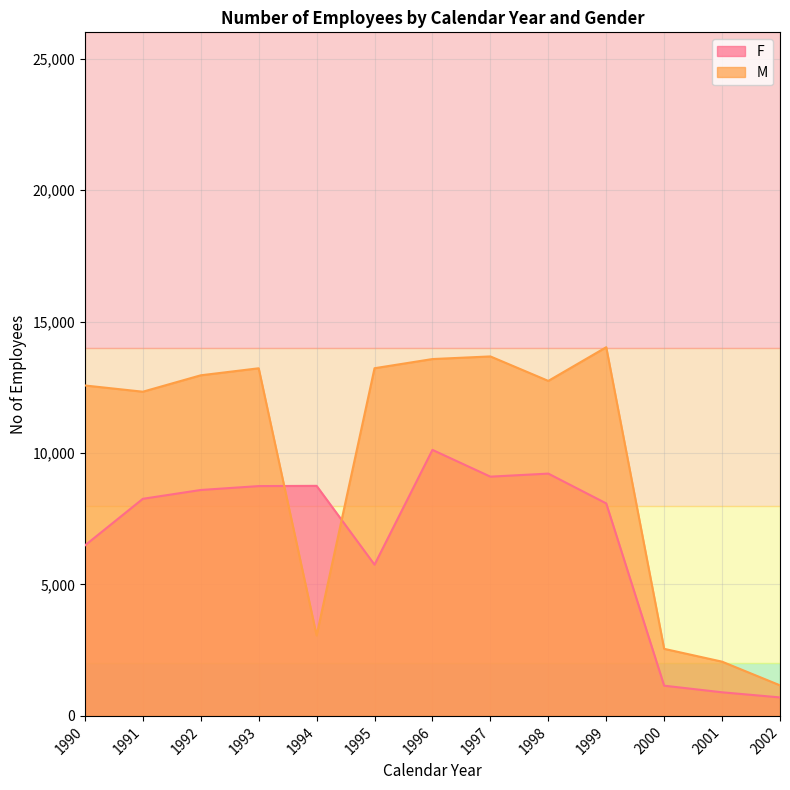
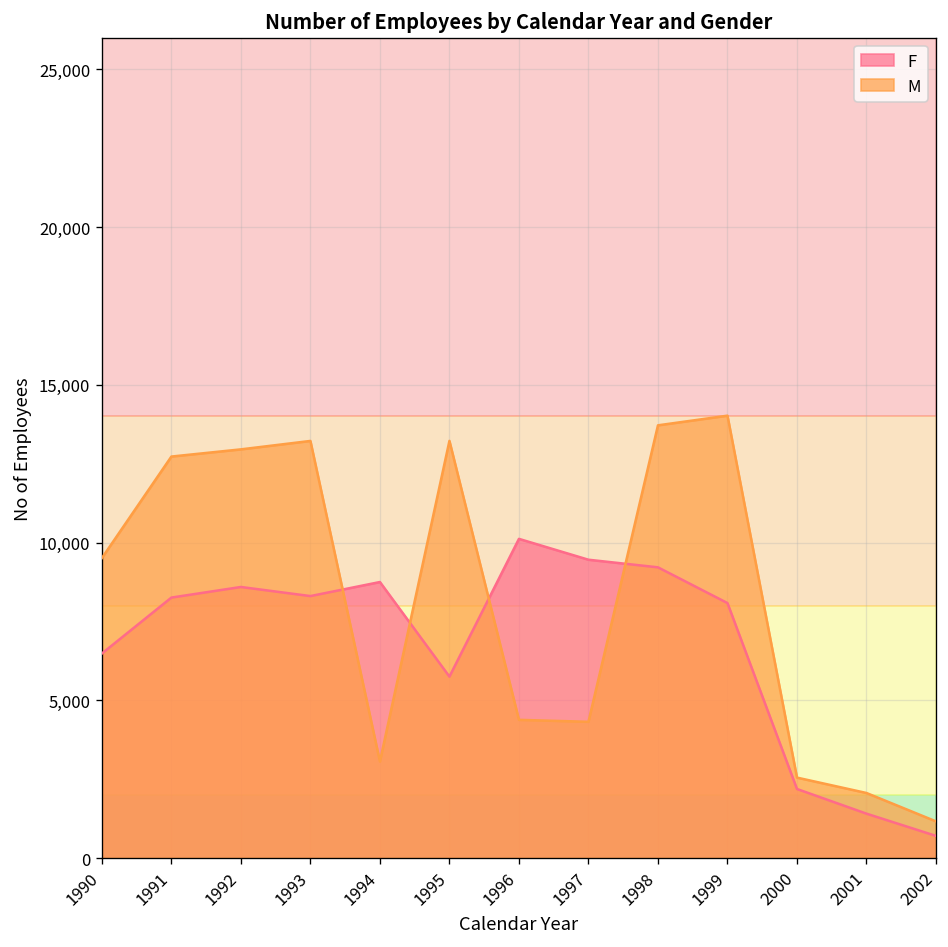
M, 1990: 12,600 -> 9,500
M, 1991: 12,300 -> 12,700
F, 1993: 8,700 -> 8,300
M, 1996: 13,600 -> 4,400
F, 1997: 9,100 -> 9,500
M, 1997: 13,700 -> 4,300
M, 1998: 12,700 -> 13,700
F, 2000: 1,100 -> 2,200
F, 2001: 900 -> 1,400
